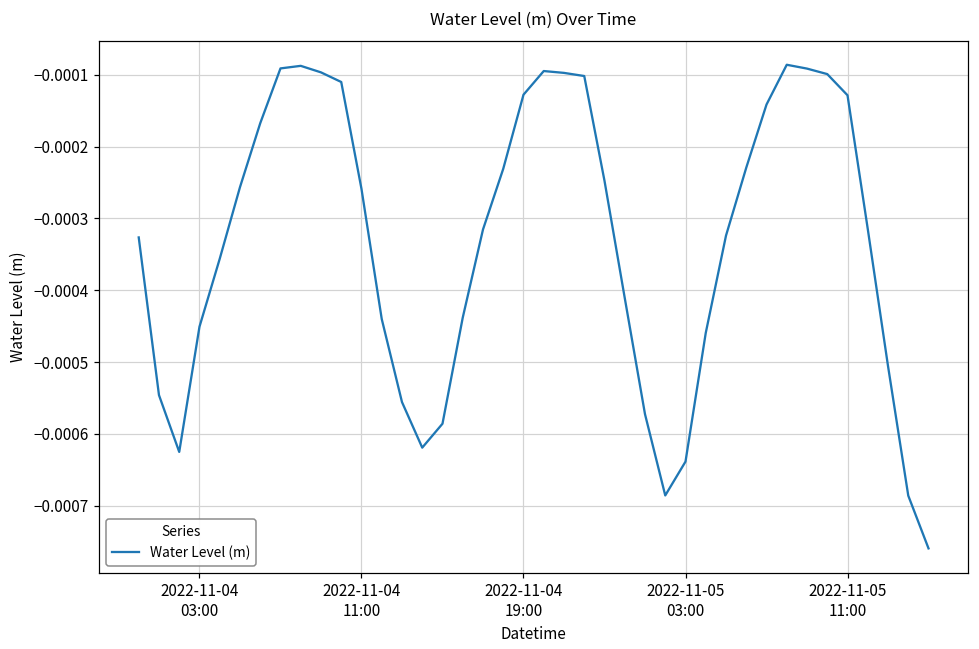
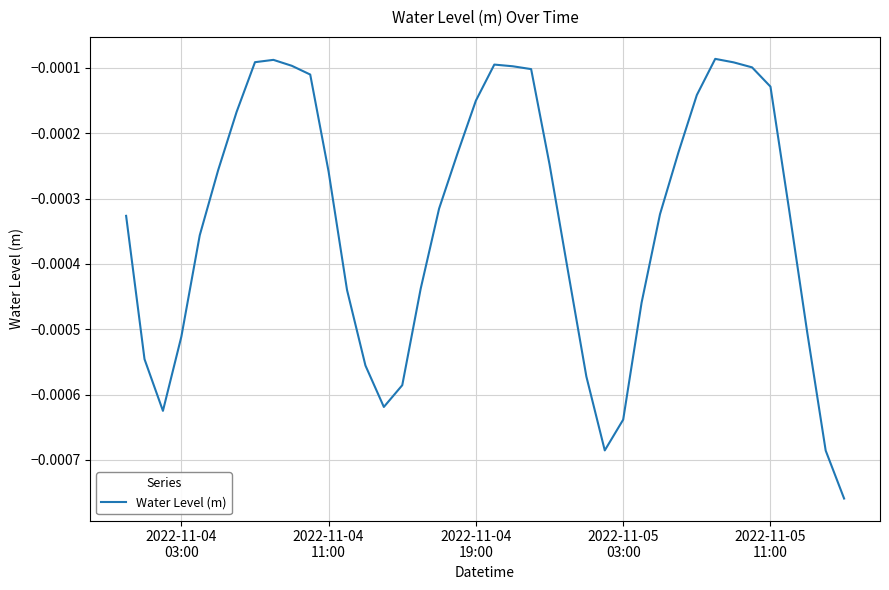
2022-11-04 03:00: -0.00045 -> -0.00051
2022-11-04 19:00: -0.00013 -> -0.00015
